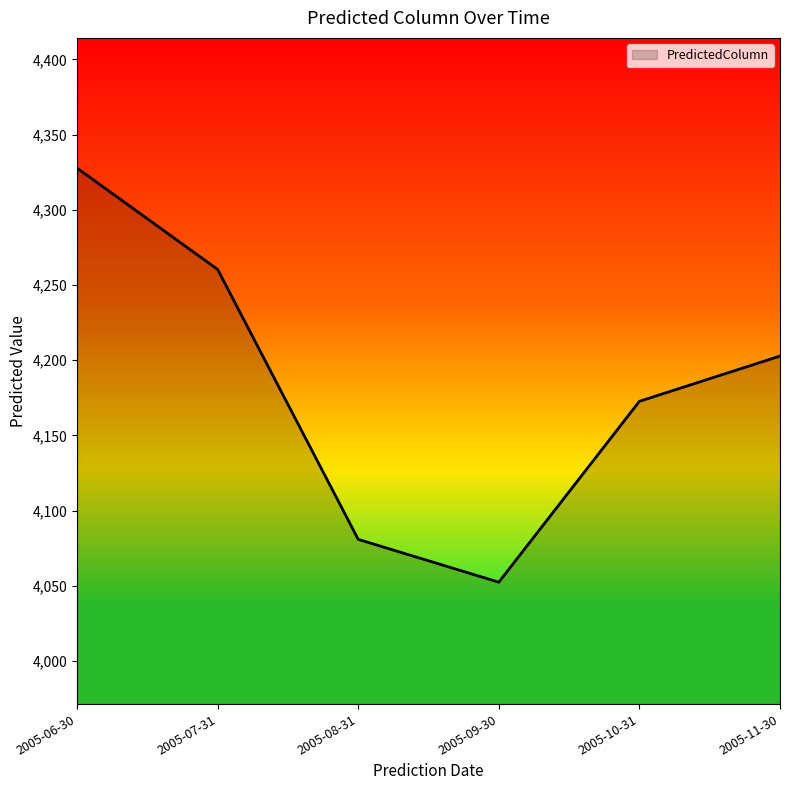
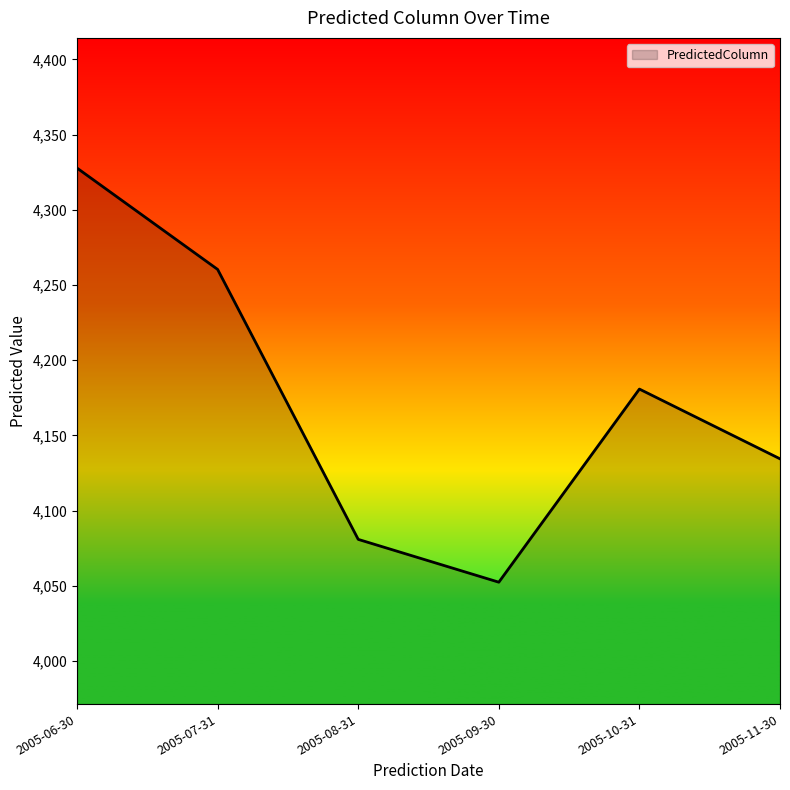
2005-10-31: 4,173 -> 4,181
2005-11-30: 4,203 -> 4,134
